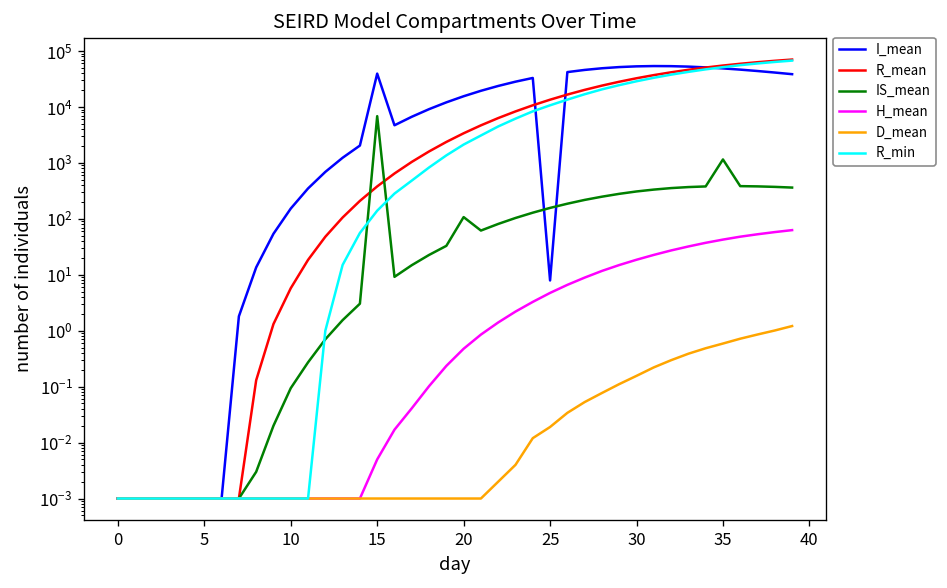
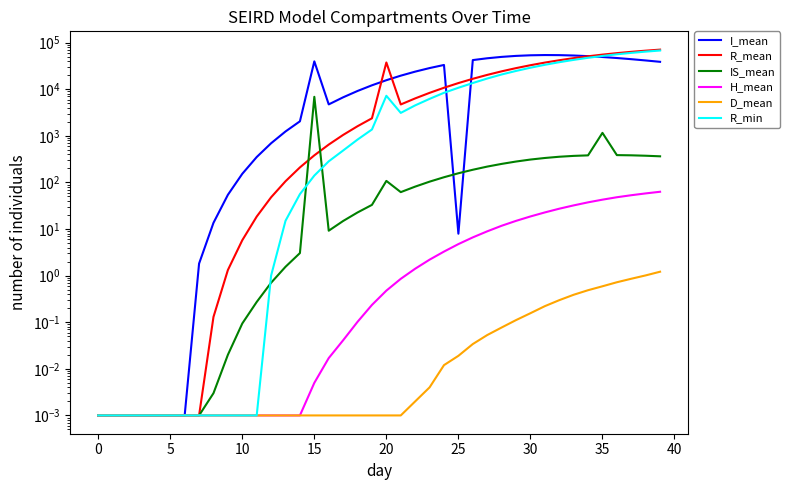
R_mean, 20: 3000 -> 40000
R_min, 20: 2000 -> 7000
